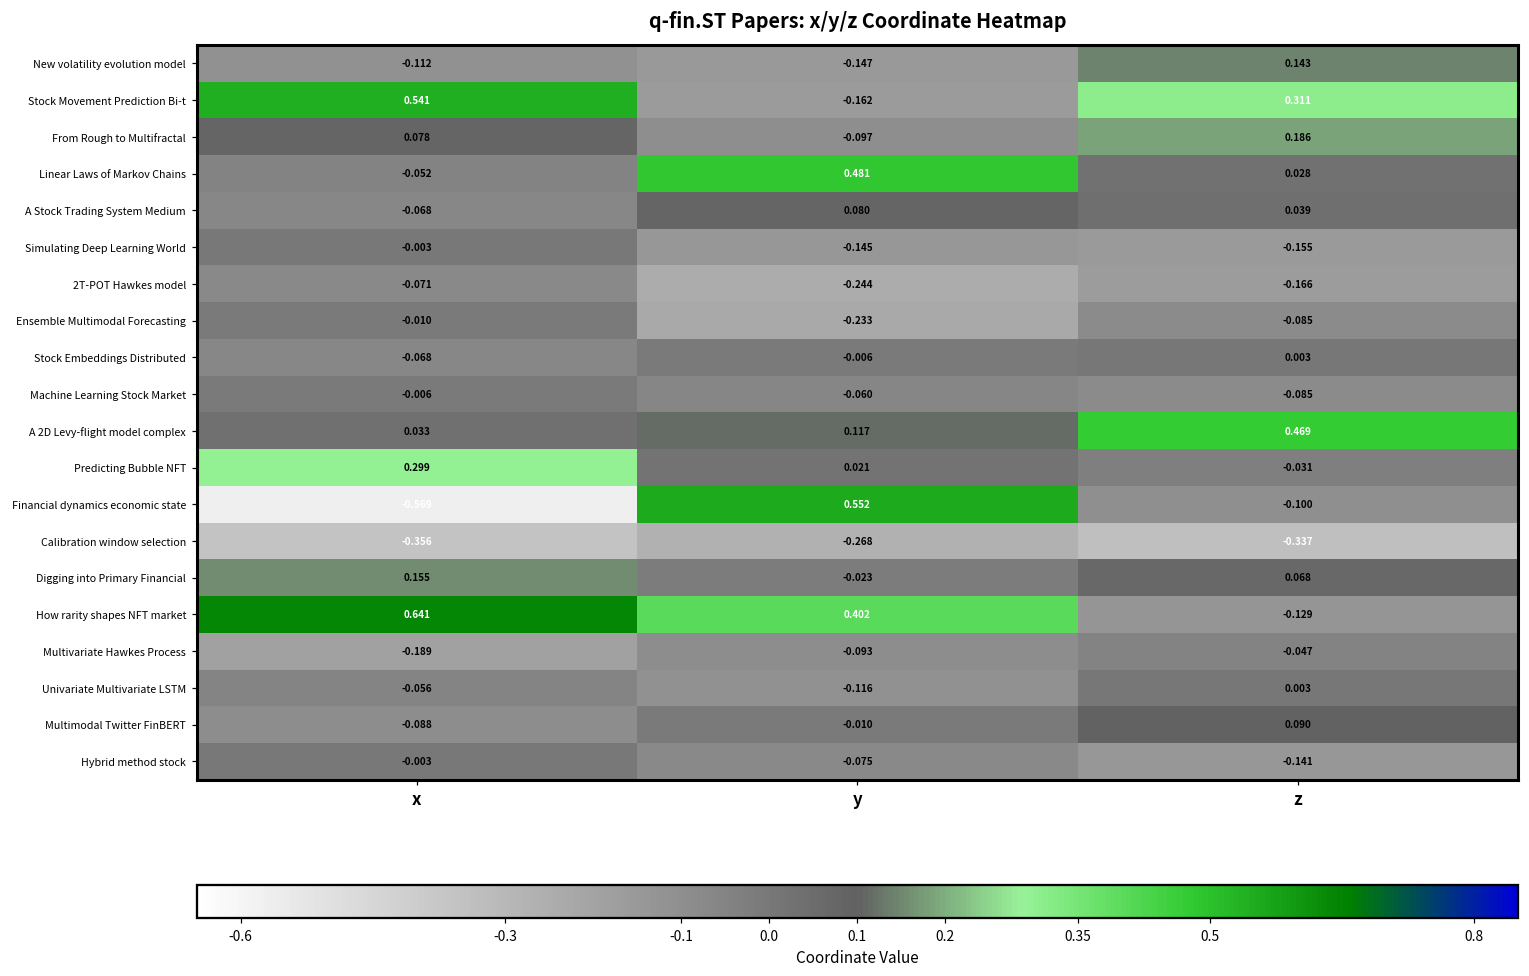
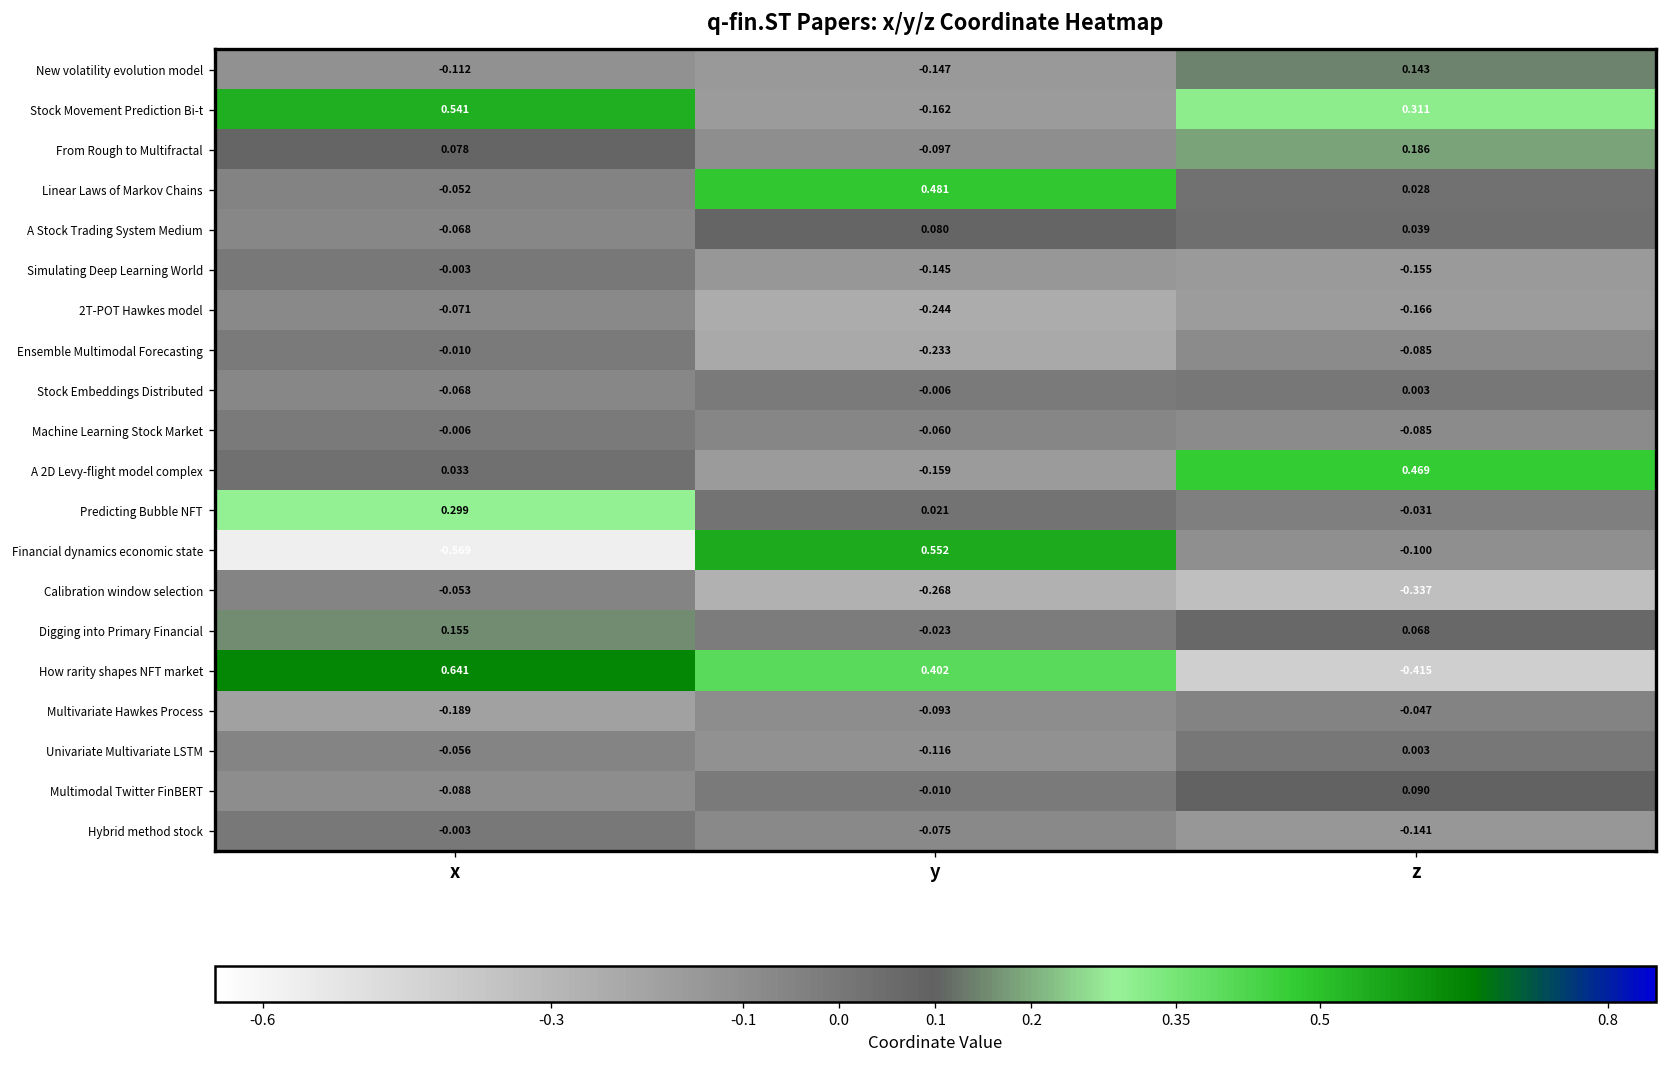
A 2D Levy-flight model complex, y: 0.117 -> -0.159
Calibration window selection, x: -0.356 -> -0.053
How rarity shapes NFT market, z: -0.129 -> -0.415
